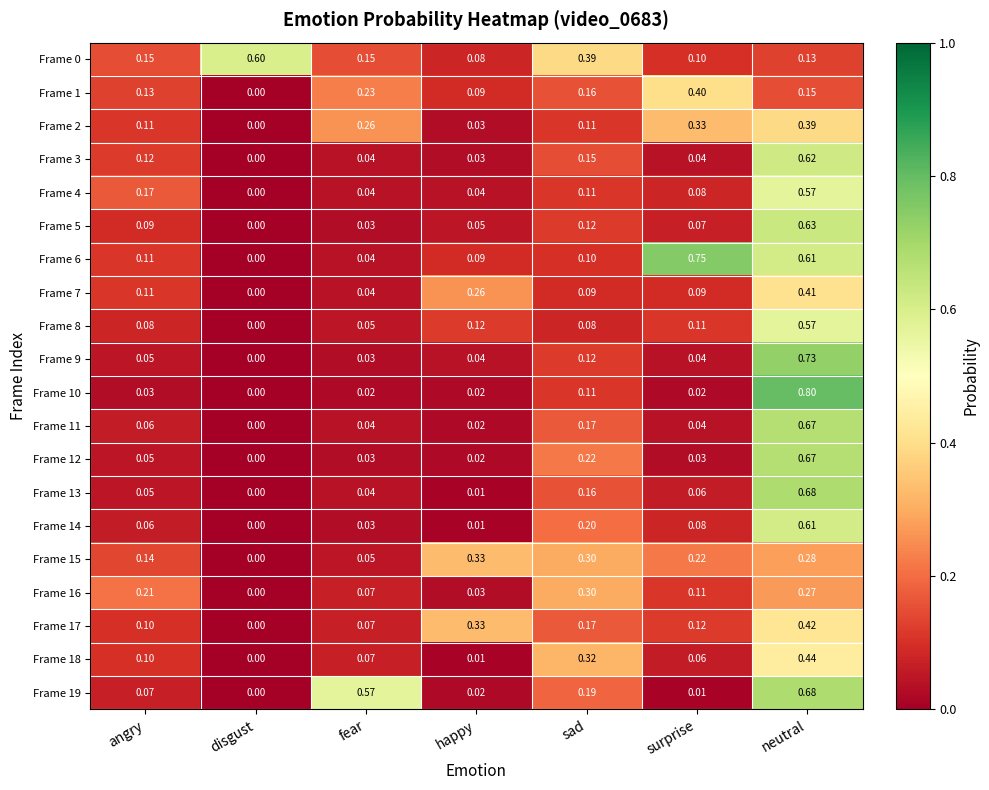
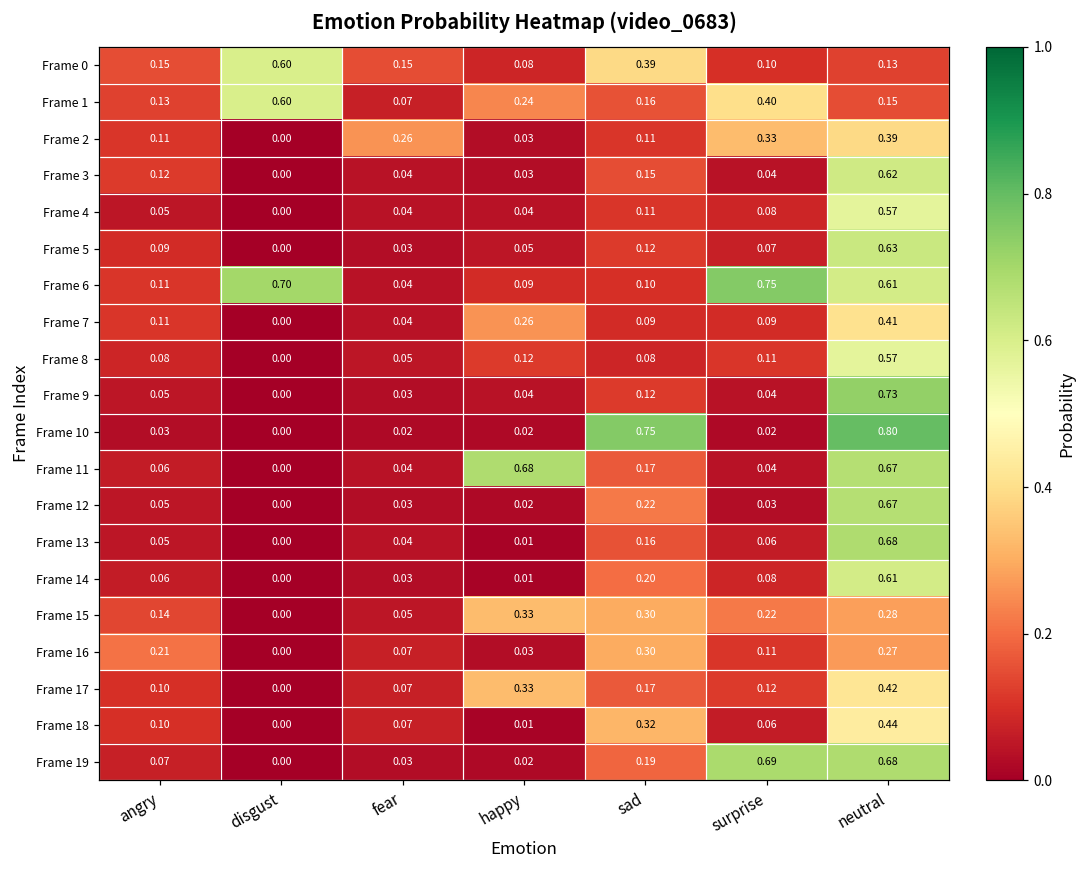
Frame 1, disgust: 0.00 -> 0.60
Frame 1, fear: 0.23 -> 0.07
Frame 1, happy: 0.09 -> 0.24
Frame 4, angry: 0.17 -> 0.05
Frame 6, disgust: 0.00 -> 0.70
Frame 10, sad: 0.11 -> 0.75
Frame 11, happy: 0.02 -> 0.68
Frame 19, fear: 0.57 -> 0.03
Frame 19, surprise: 0.01 -> 0.69
